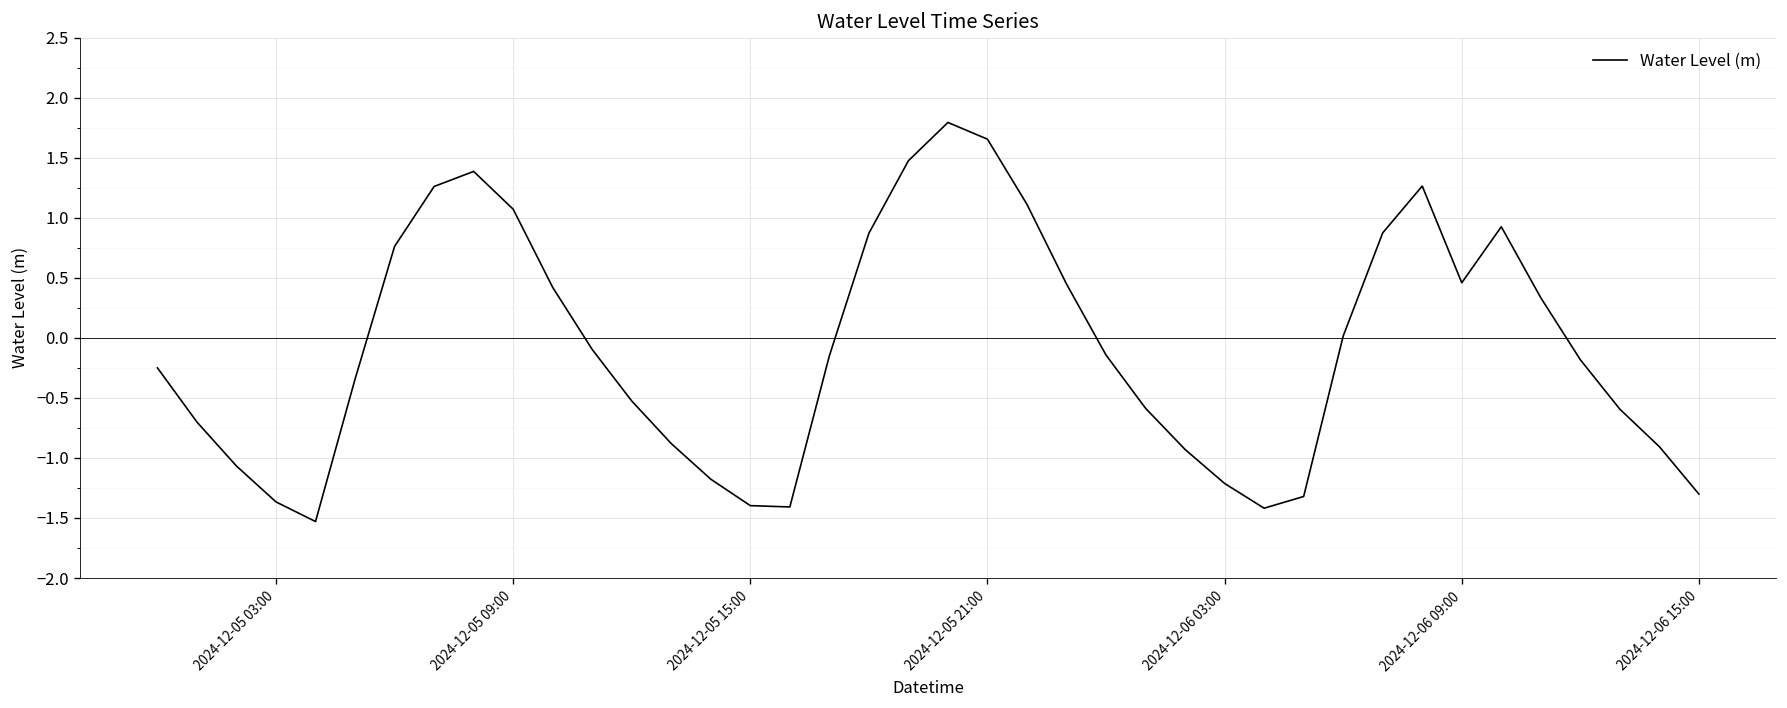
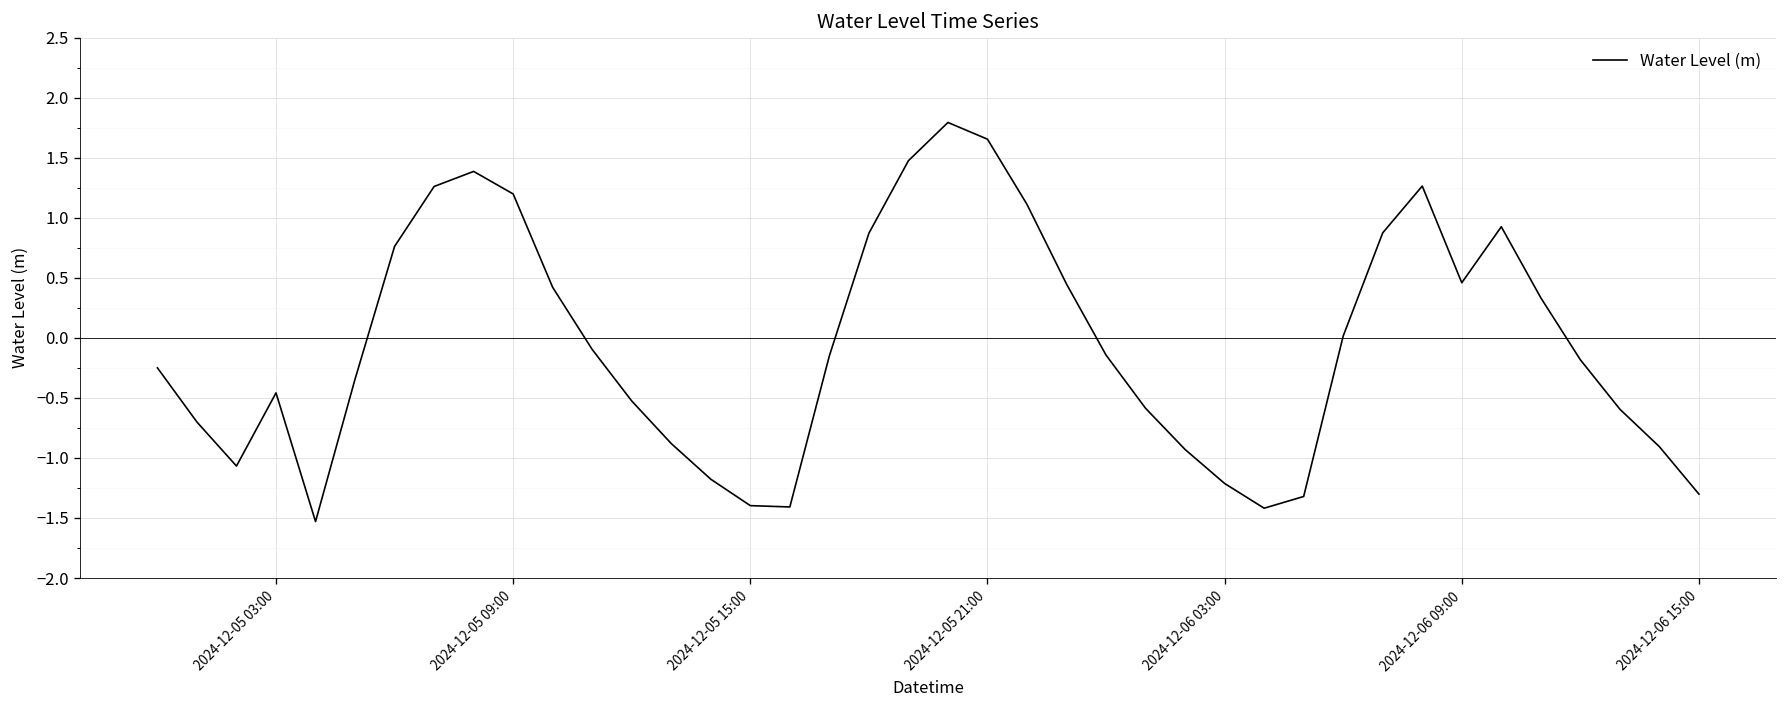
2024-12-05 03:00: -1.37 -> -0.46
2024-12-05 09:00: 1.07 -> 1.20
